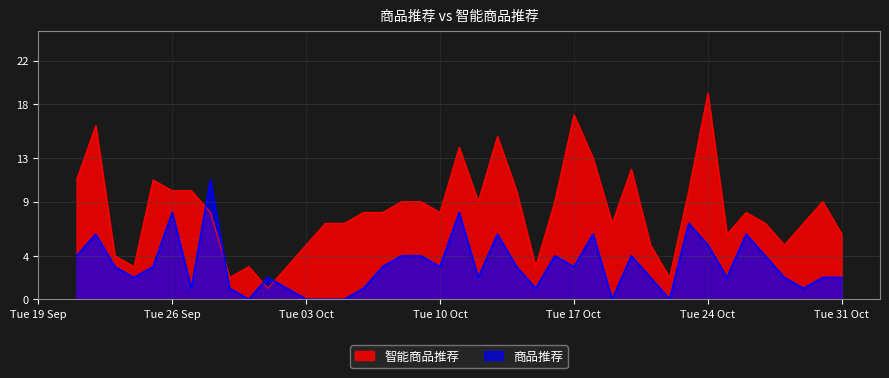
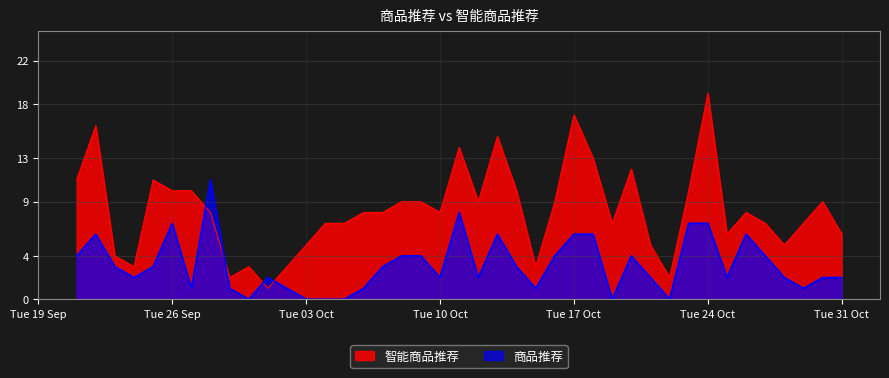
商品推荐, Tue 26 Sep: 8 -> 7
商品推荐, Tue 10 Oct: 3 -> 2
商品推荐, Tue 17 Oct: 3 -> 6
商品推荐, Tue 24 Oct: 5 -> 7
